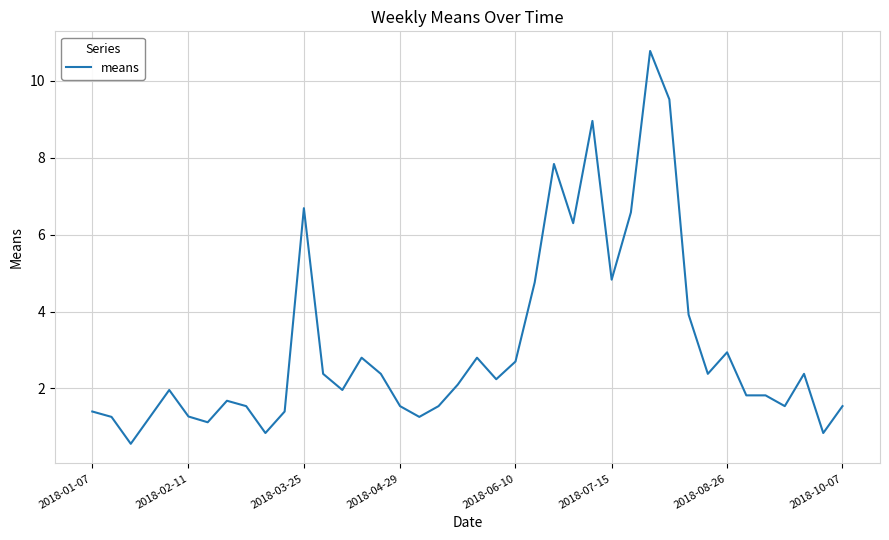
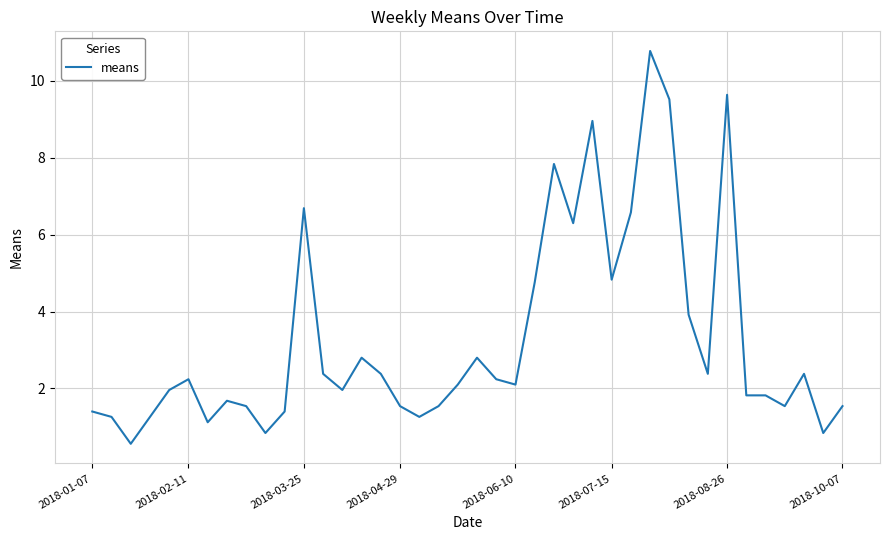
2018-02-11: 1.3 -> 2.2
2018-06-10: 2.7 -> 2.1
2018-08-26: 2.9 -> 9.6
